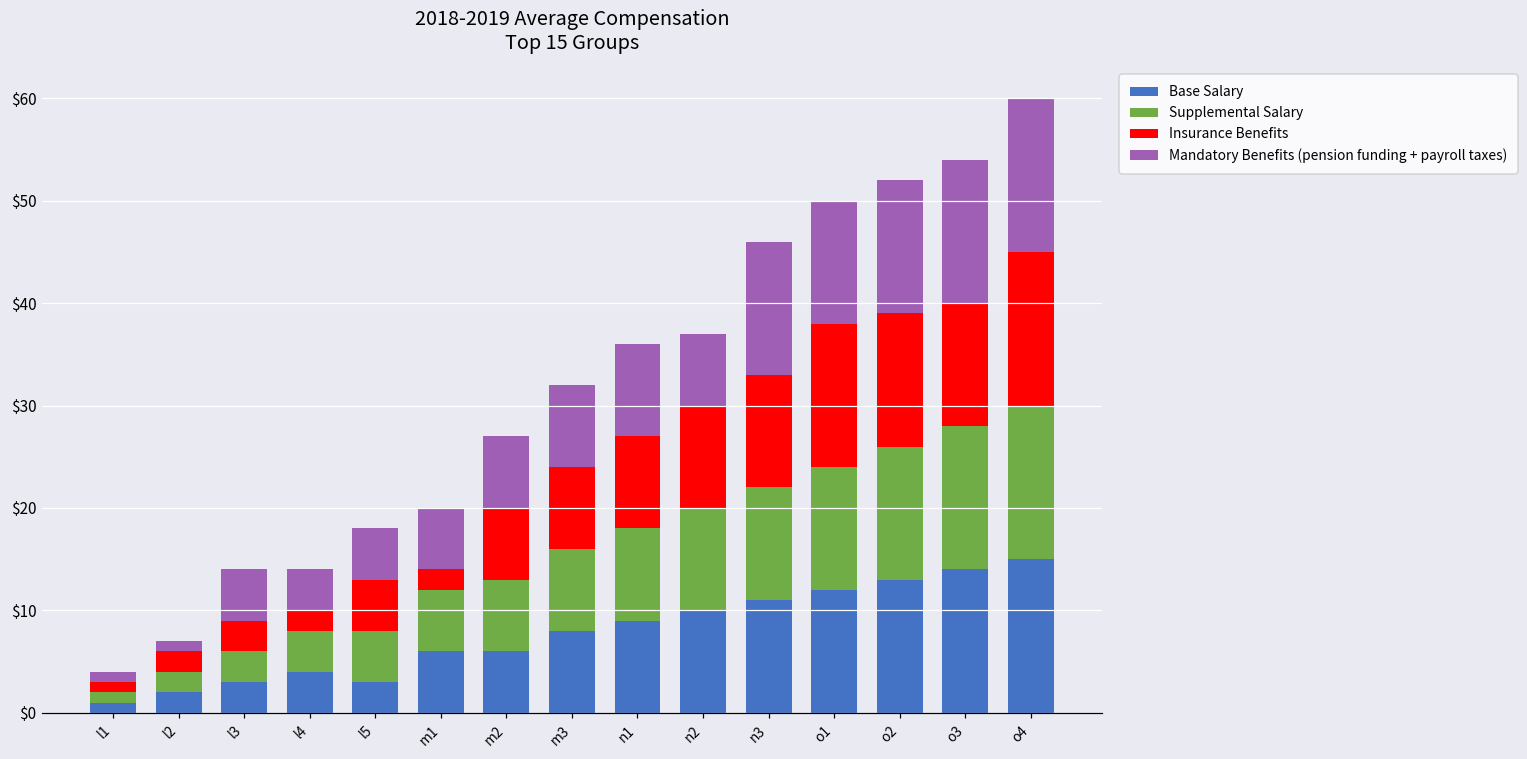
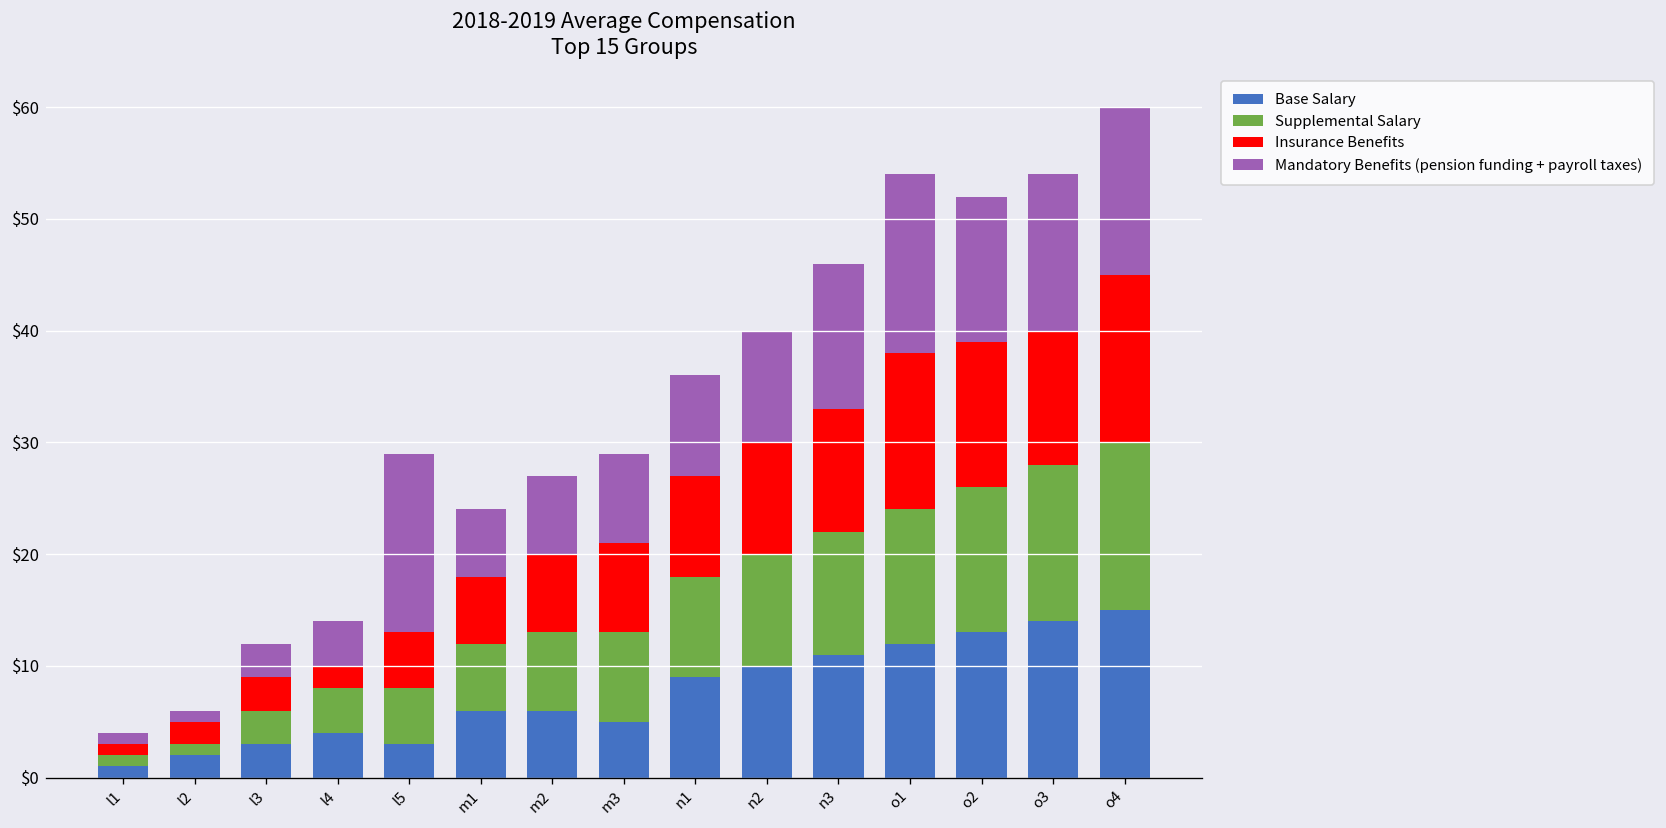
Supplemental Salary, l2: $2 -> $1
Mandatory Benefits (pension funding + payroll taxes), l3: $5 -> $3
Mandatory Benefits (pension funding + payroll taxes), l5: $5 -> $16
Insurance Benefits, m1: $2 -> $6
Base Salary, m3: $8 -> $5
Mandatory Benefits (pension funding + payroll taxes), n2: $7 -> $10
Mandatory Benefits (pension funding + payroll taxes), o1: $12 -> $16
